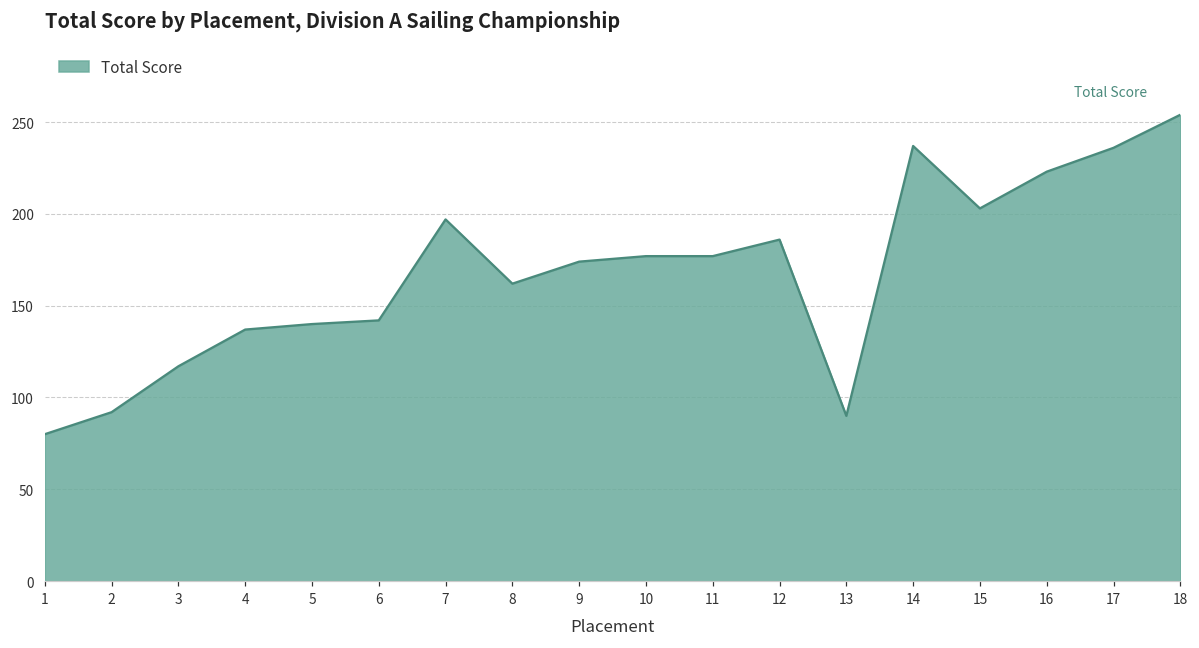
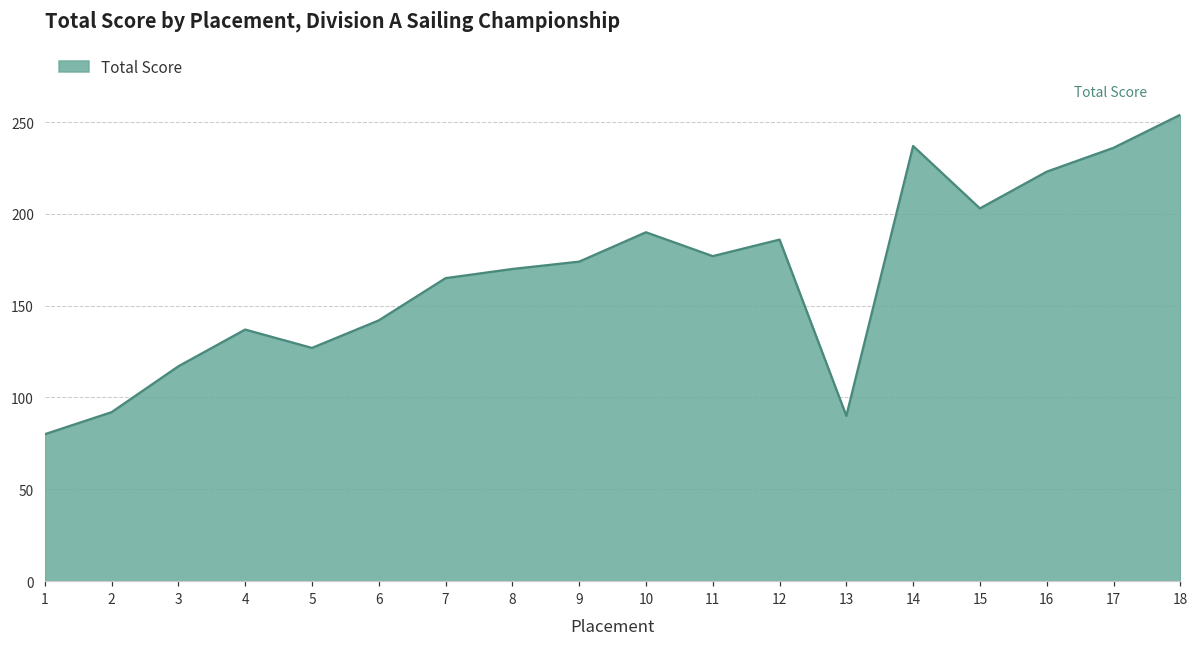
5: 140 -> 127
7: 197 -> 165
8: 162 -> 170
10: 177 -> 190
